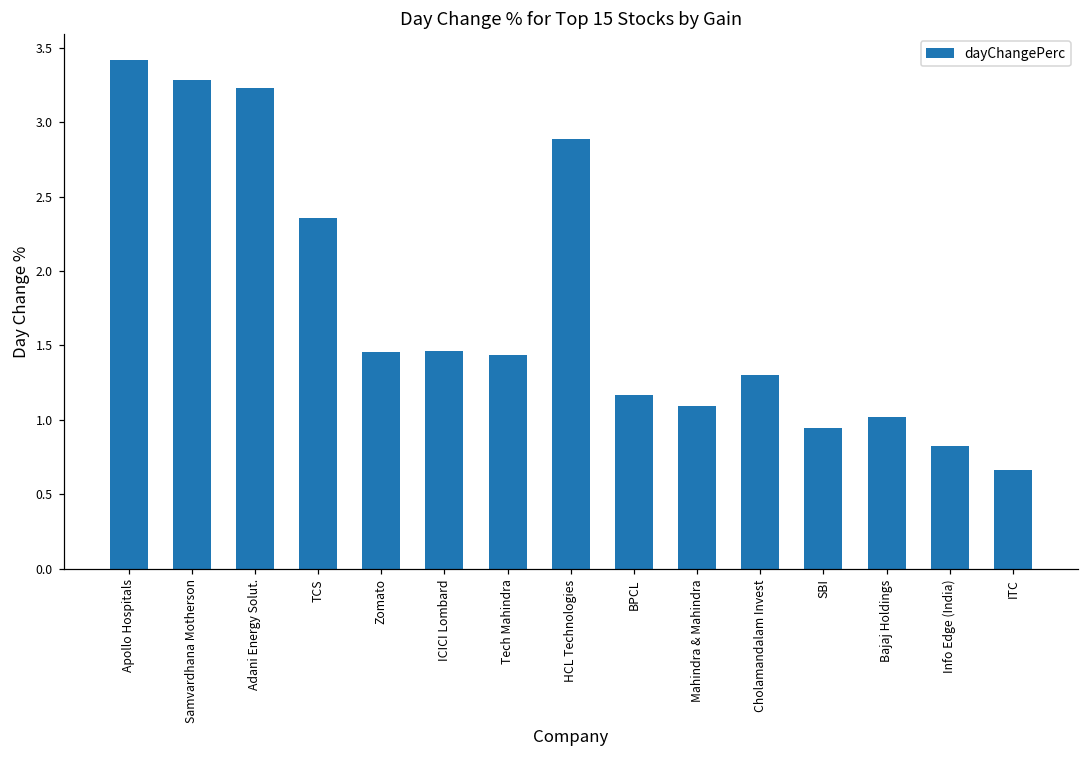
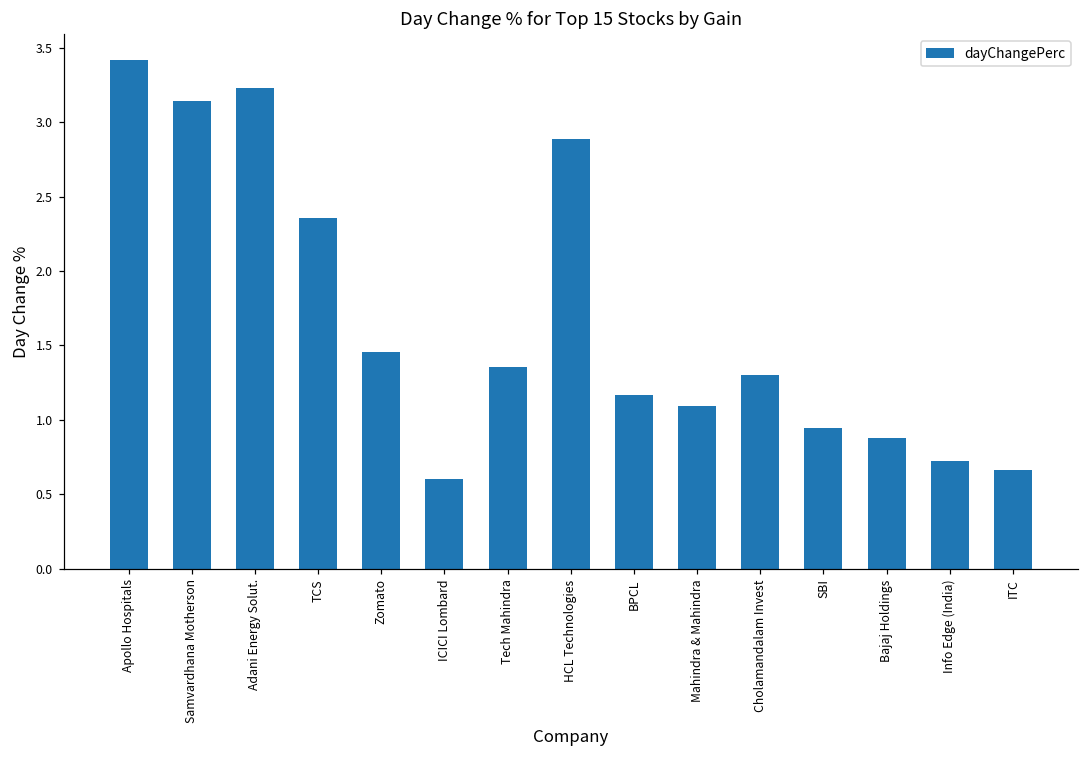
Samvardhana Motherson: 3.28 -> 3.14
ICICI Lombard: 1.46 -> 0.60
Tech Mahindra: 1.44 -> 1.35
Bajaj Holdings: 1.02 -> 0.88
Info Edge (India): 0.83 -> 0.72
